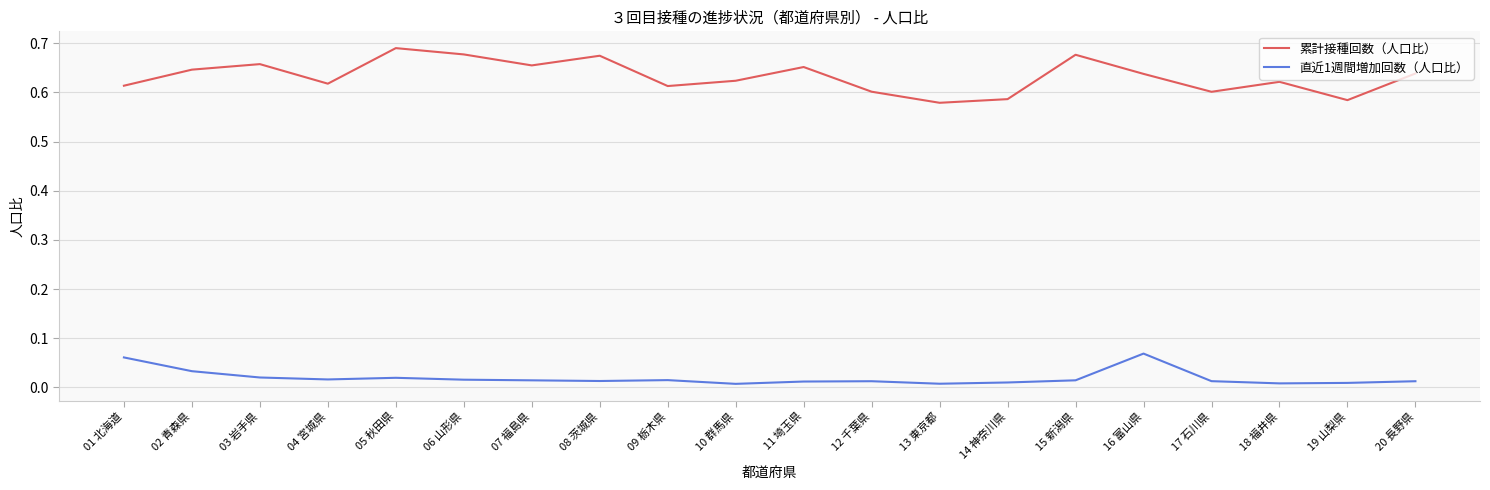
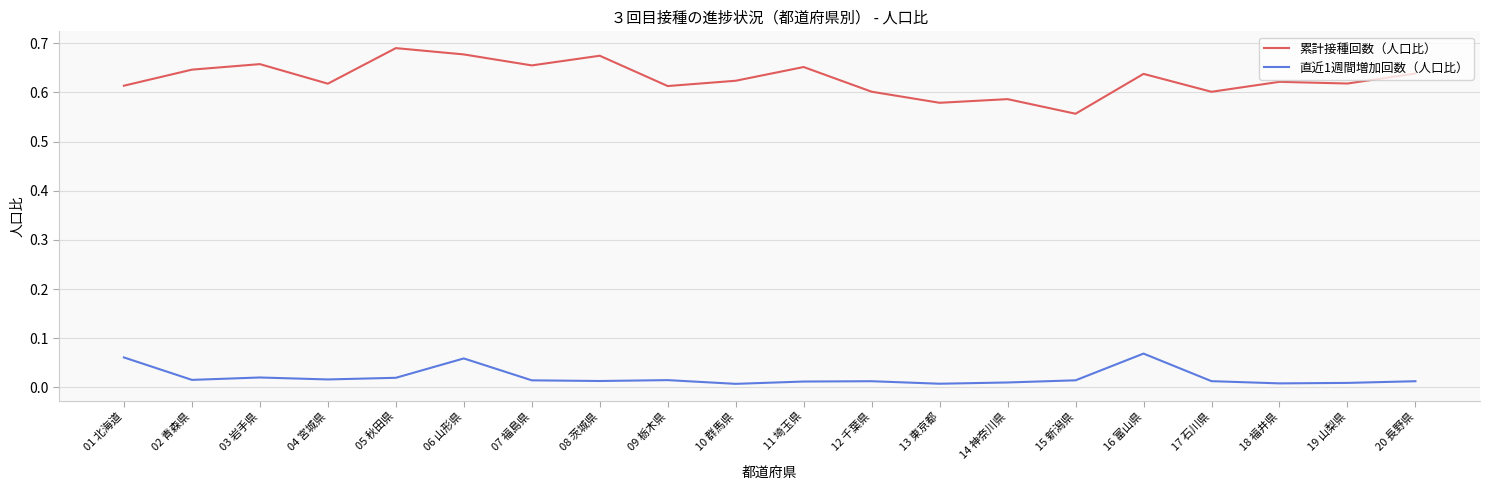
直近1週間増加回数（人口比）, 02 青森県: 0.03 -> 0.02
直近1週間増加回数（人口比）, 06 山形県: 0.02 -> 0.06
累計接種回数（人口比）, 15 新潟県: 0.68 -> 0.56
累計接種回数（人口比）, 19 山梨県: 0.58 -> 0.62
